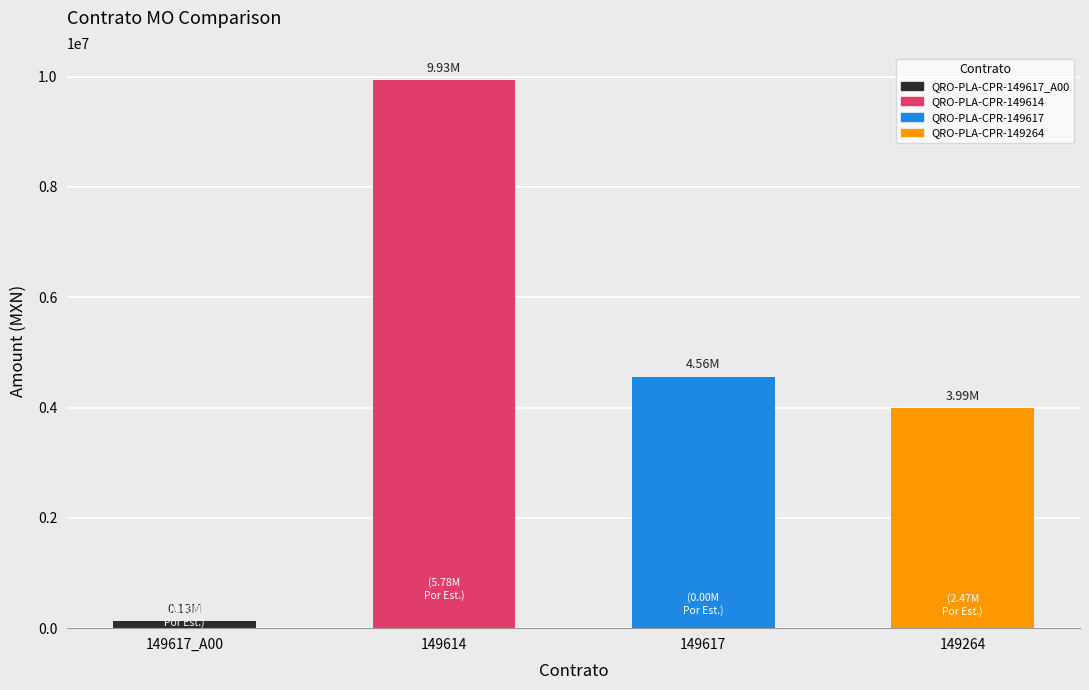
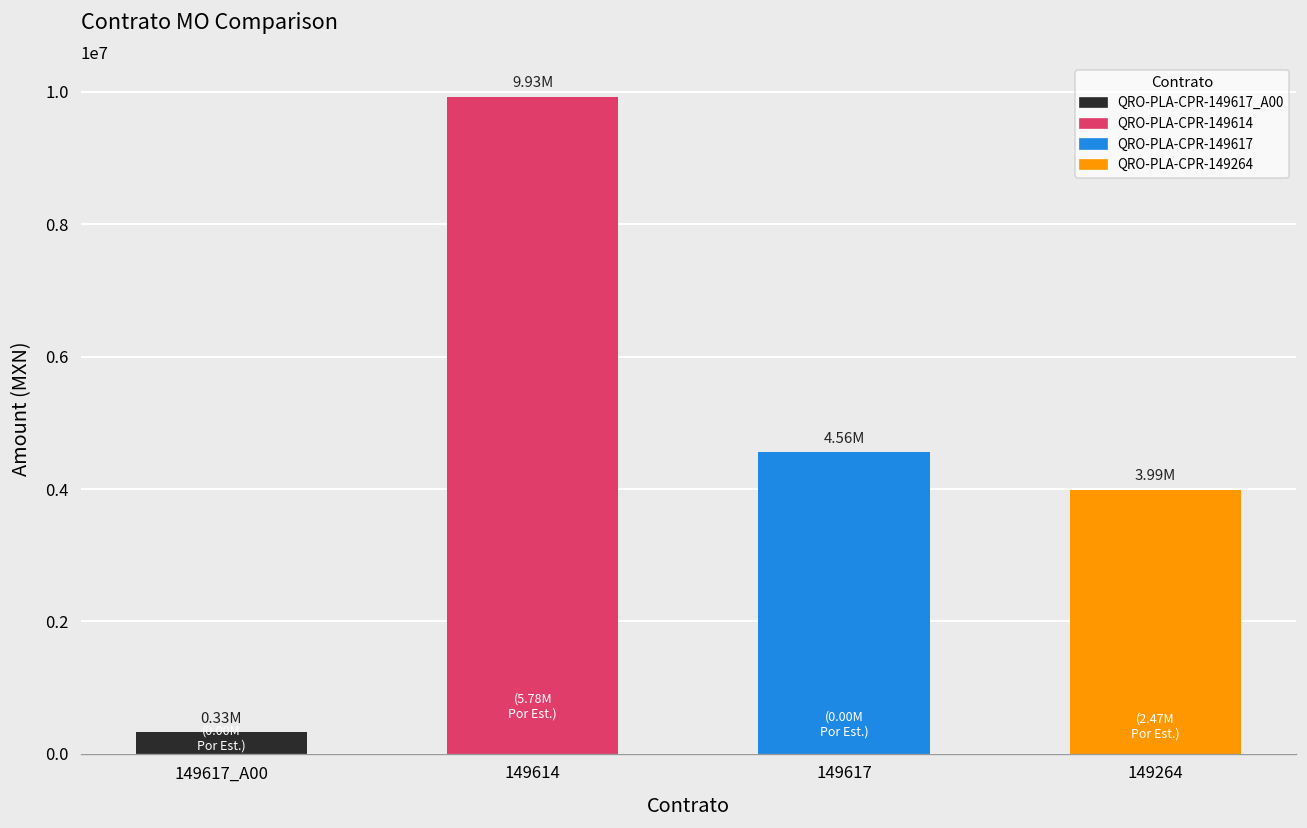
149617_A00: 0.13M -> 0.33M
